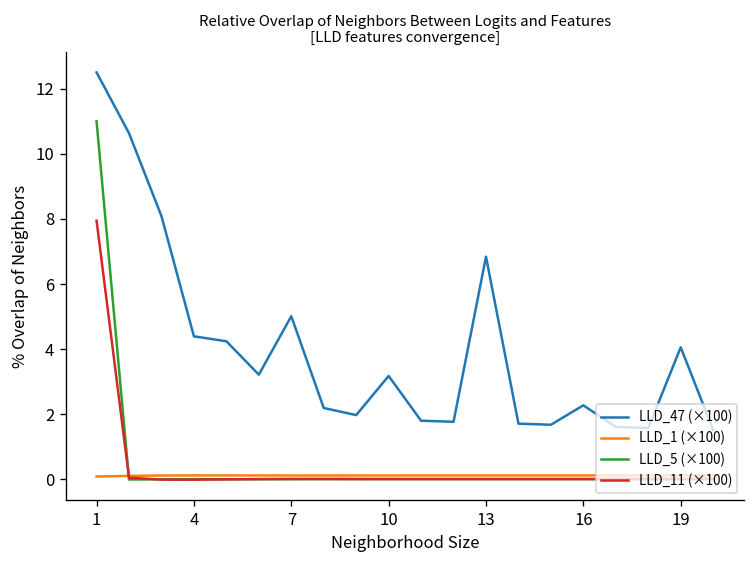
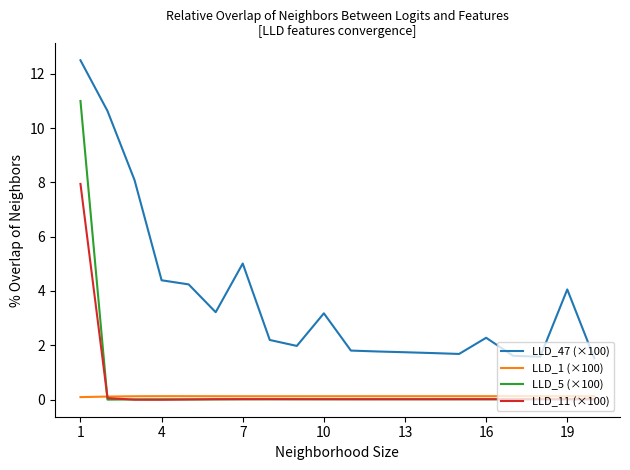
LLD_47 (×100), 13: 6.8 -> 1.7
